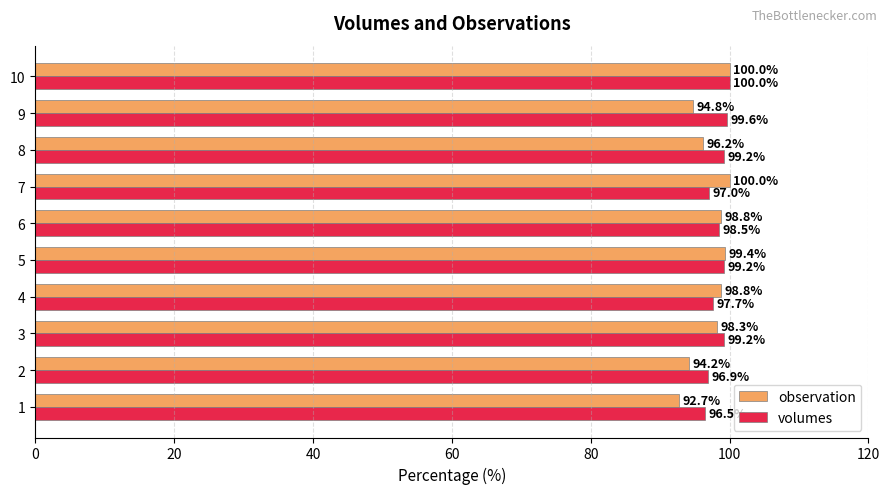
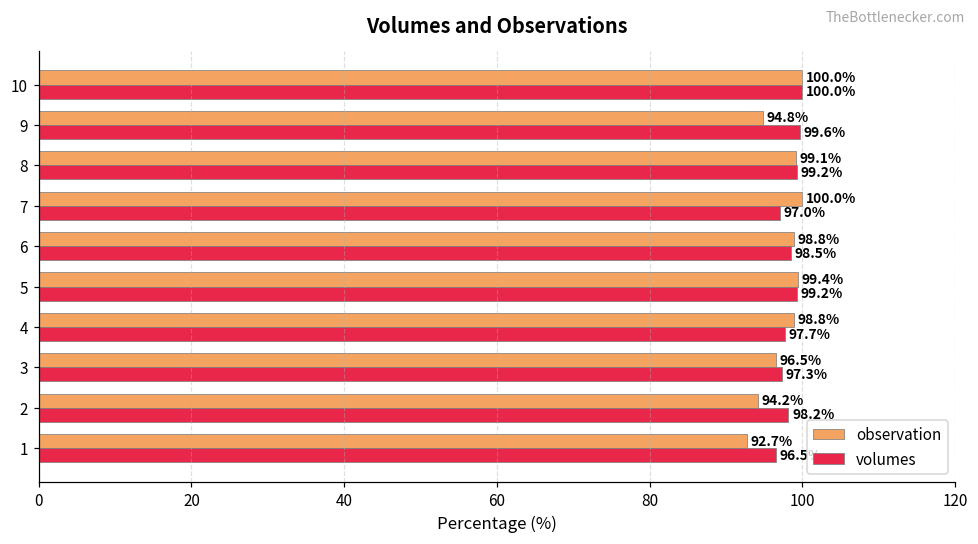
observation, 8: 96.2% -> 99.1%
observation, 3: 98.3% -> 96.5%
volumes, 3: 99.2% -> 97.3%
volumes, 2: 96.9% -> 98.2%
